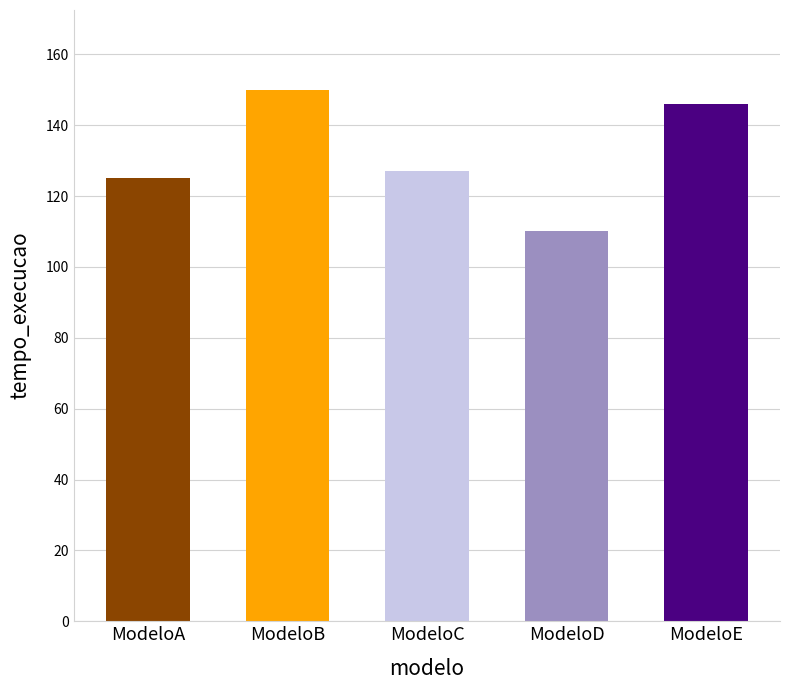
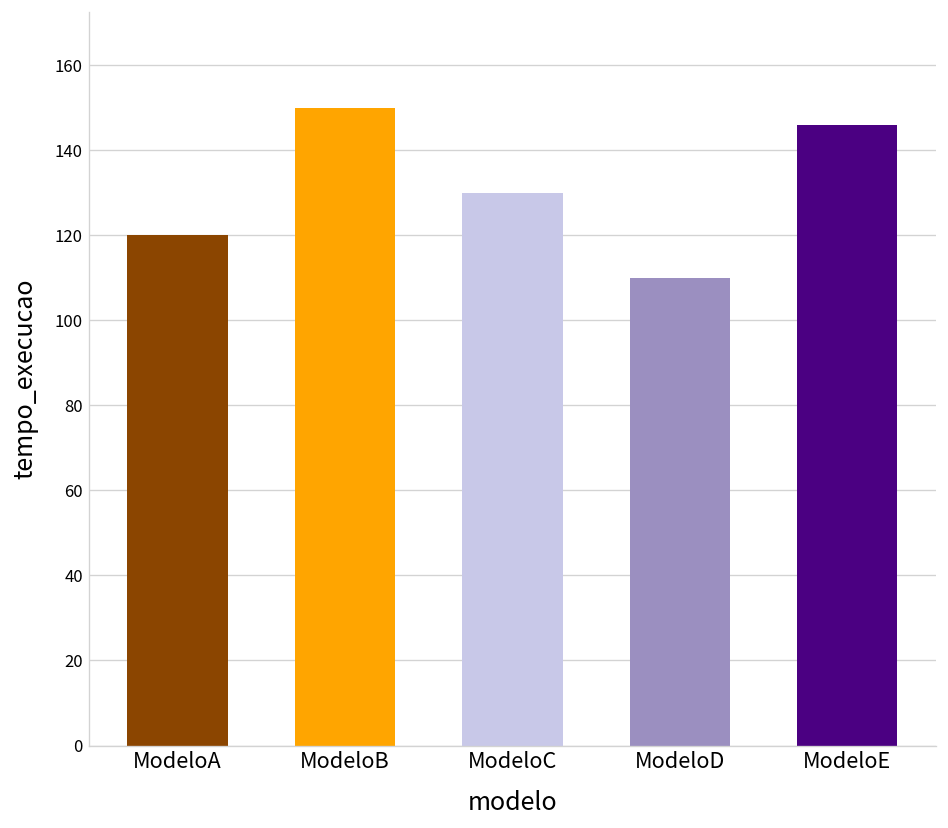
ModeloA: 125 -> 120
ModeloC: 127 -> 130
